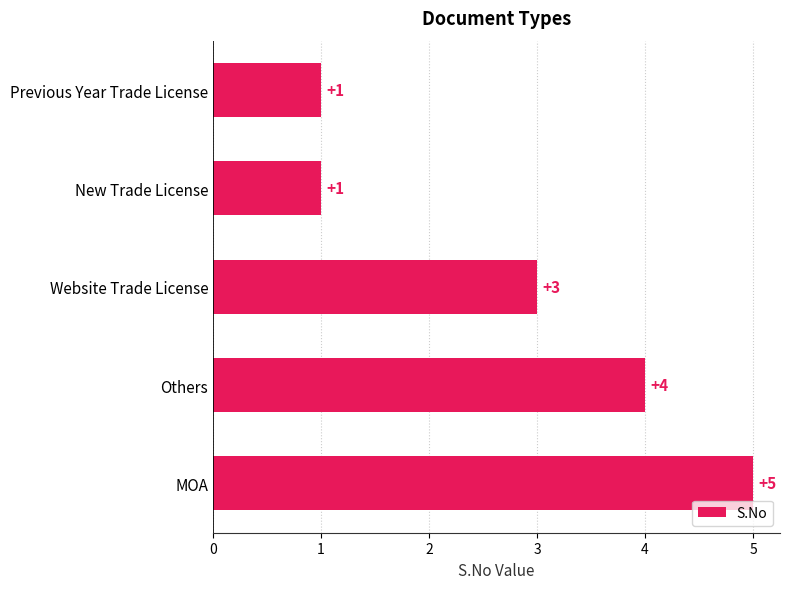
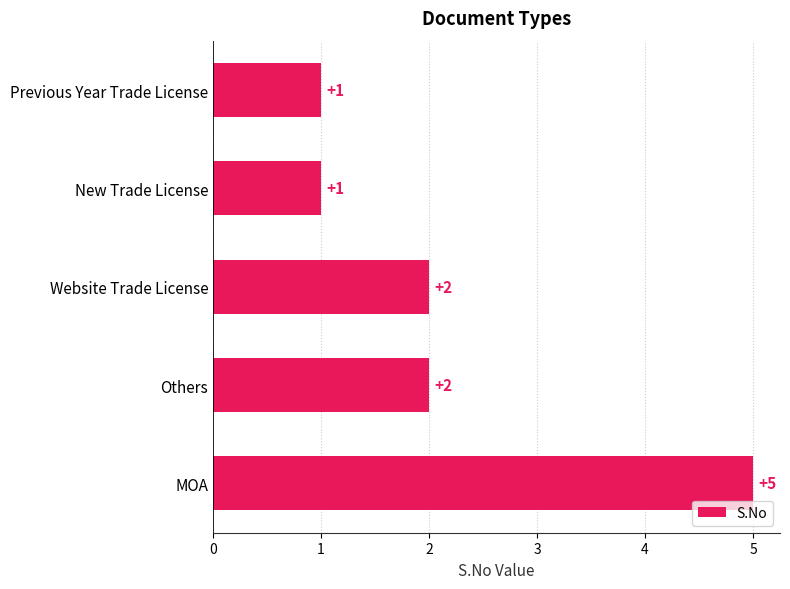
Website Trade License: +3 -> +2
Others: +4 -> +2
